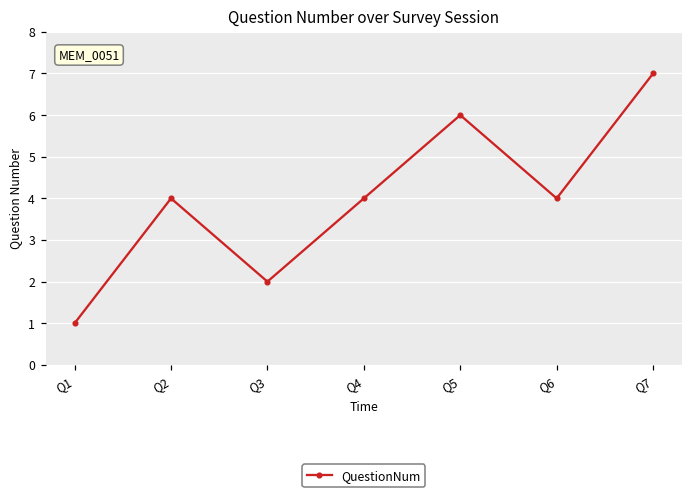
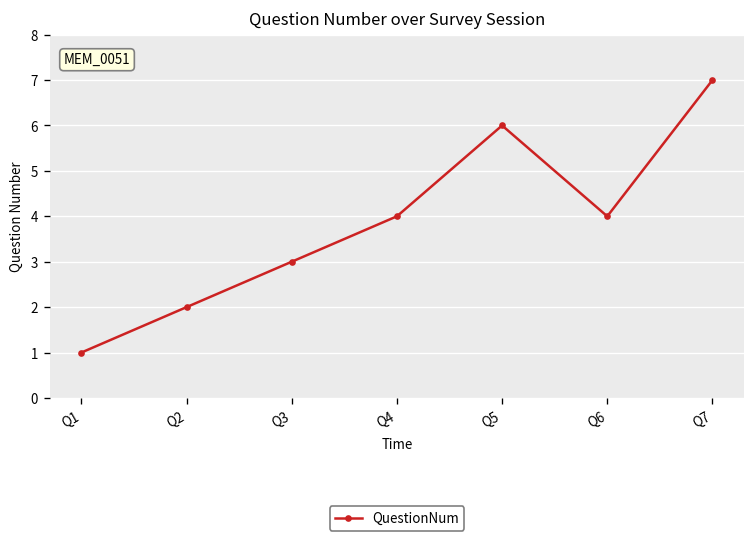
Q2: 4 -> 2
Q3: 2 -> 3
